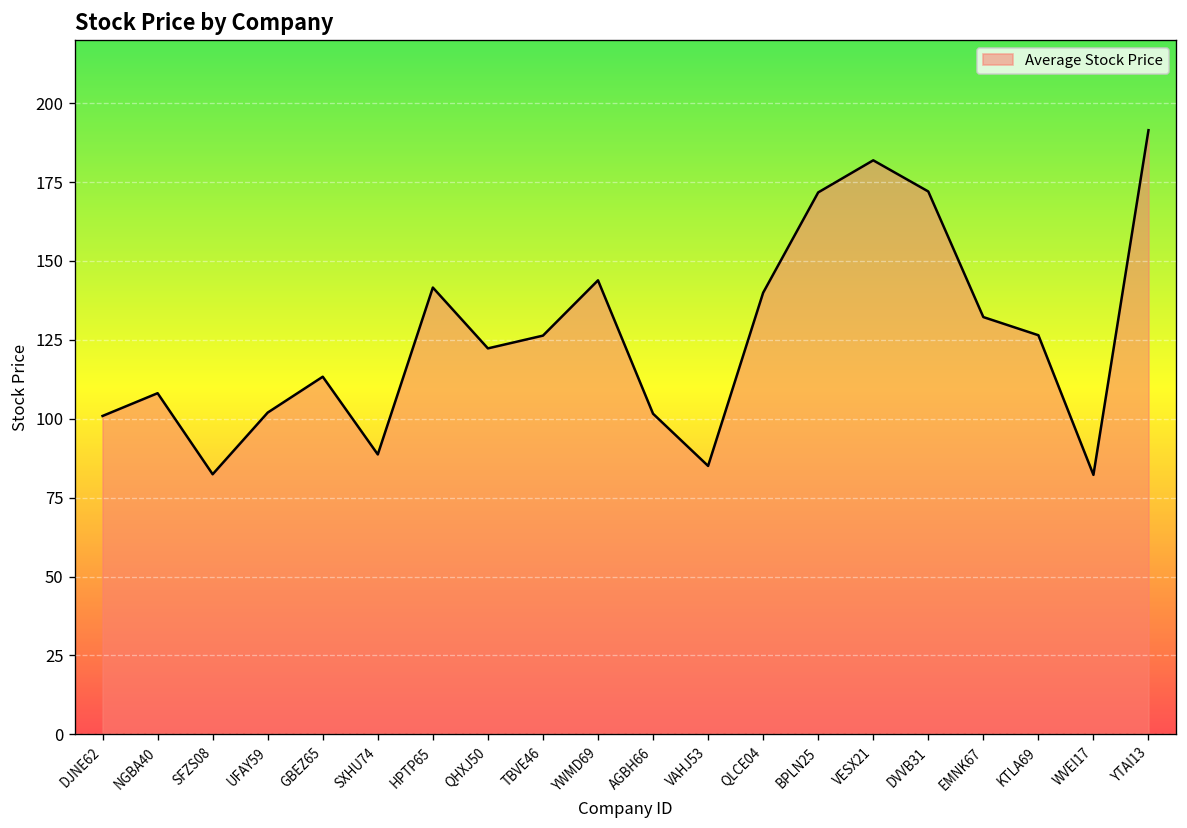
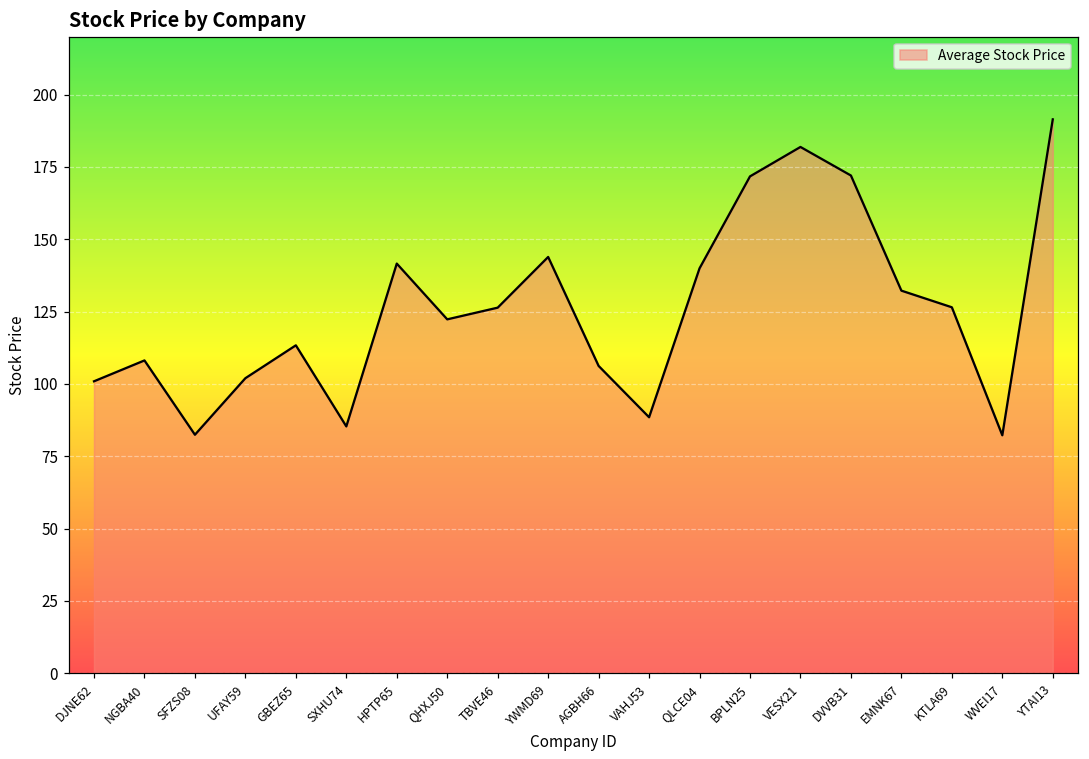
SXHU74: 89 -> 85
AGBH66: 102 -> 106
VAHJ53: 85 -> 88
